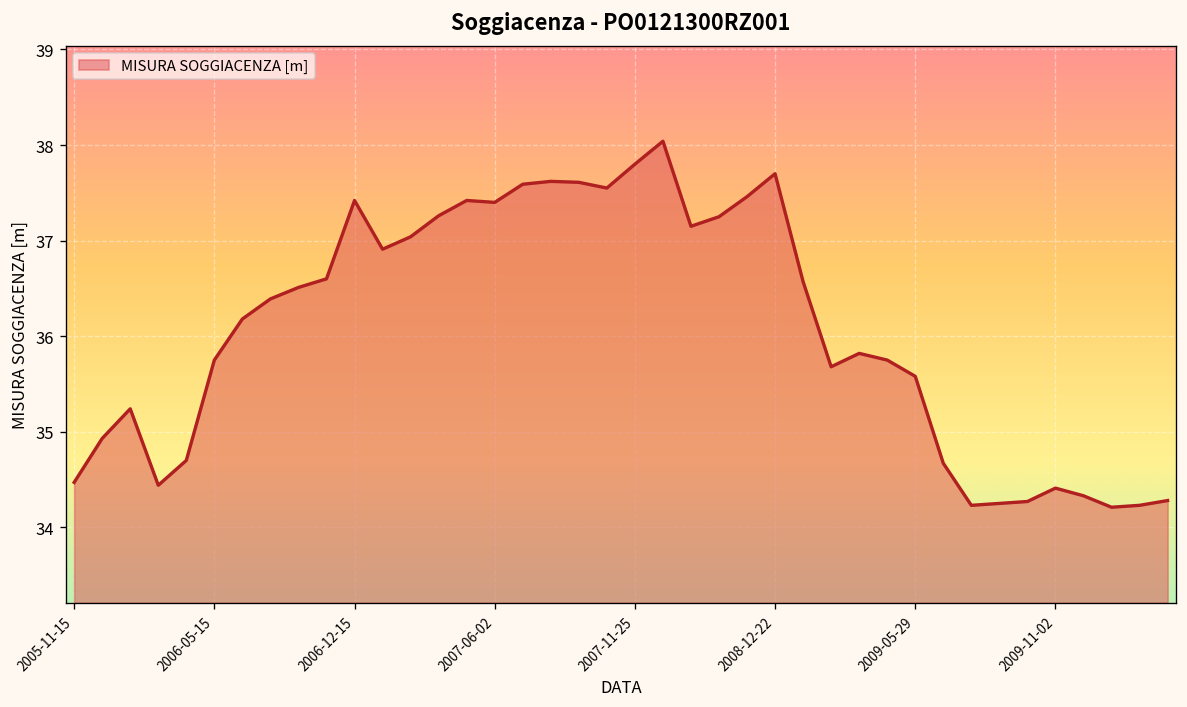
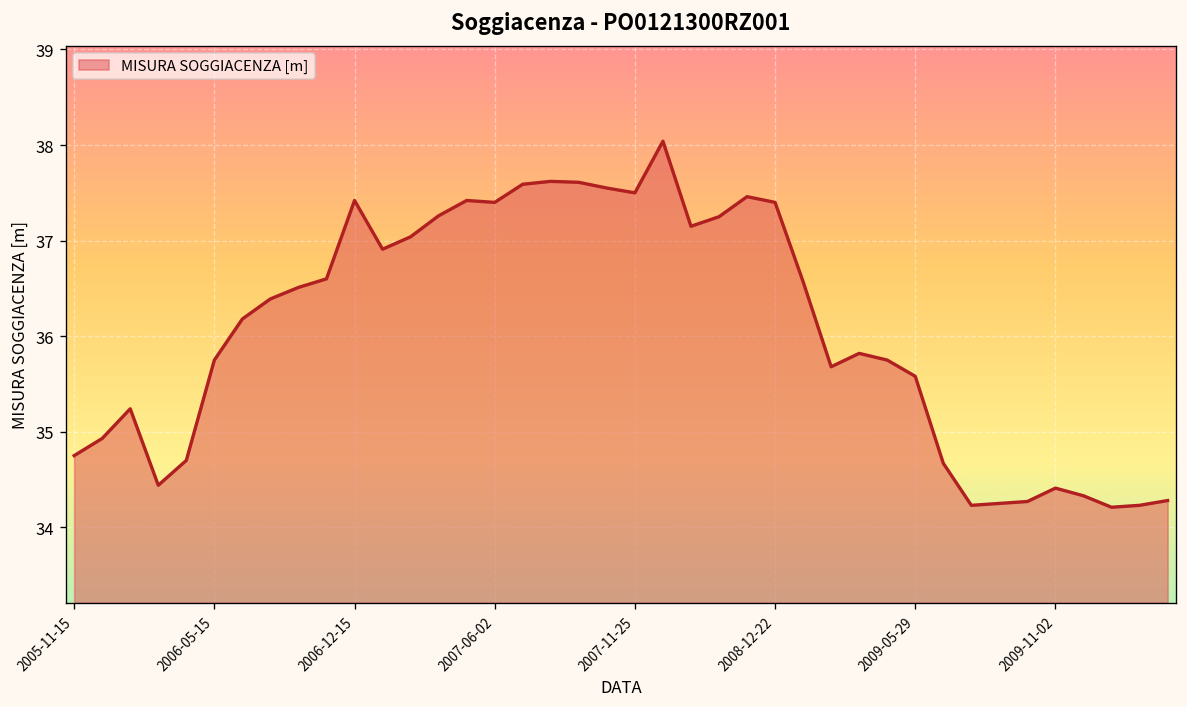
2005-11-15: 34.5 -> 34.8
2007-11-25: 37.8 -> 37.5
2008-12-22: 37.7 -> 37.4
